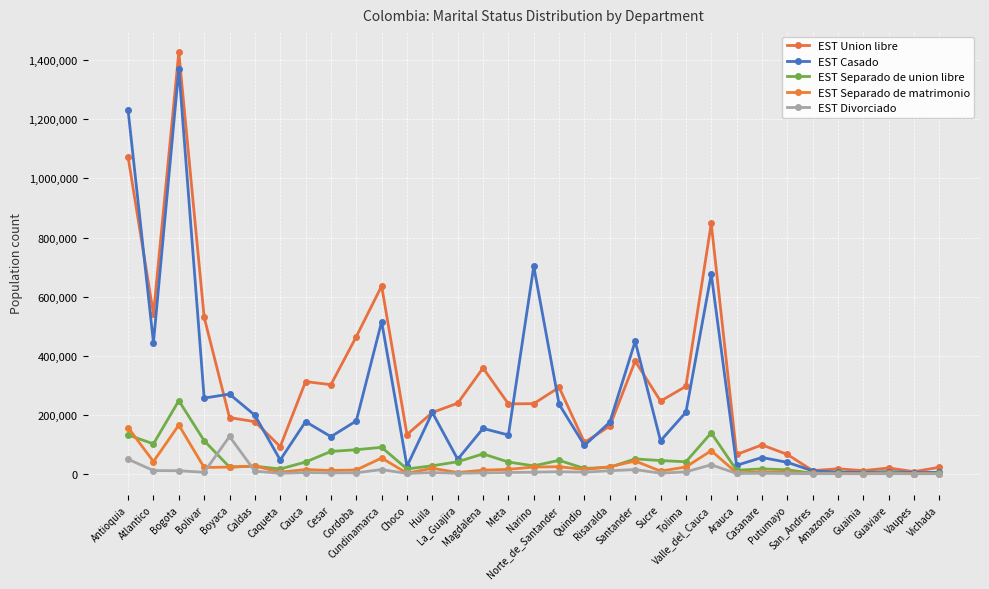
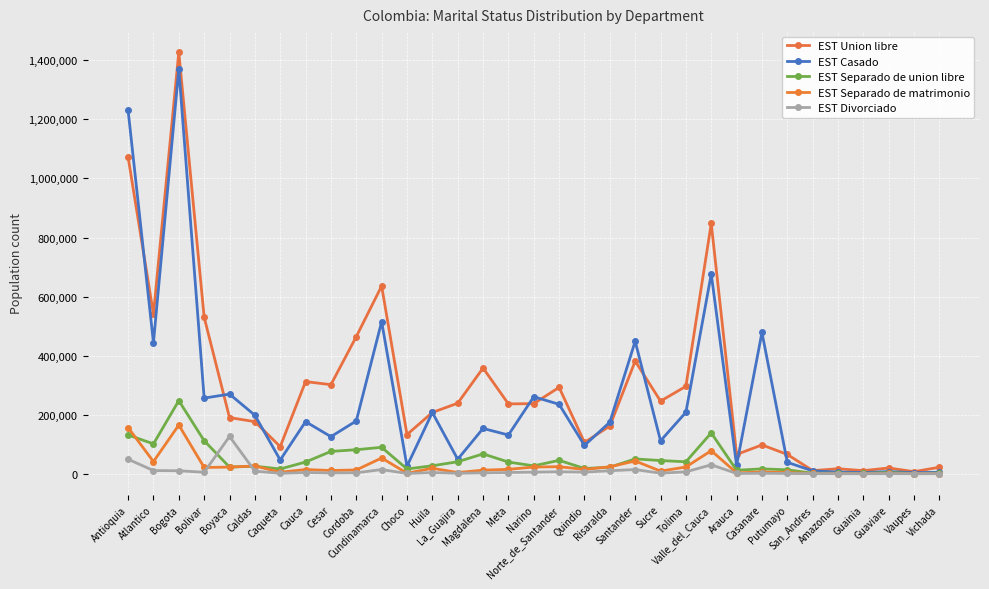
EST Casado, Narino: 700,000 -> 260,000
EST Casado, Casanare: 50,000 -> 480,000
